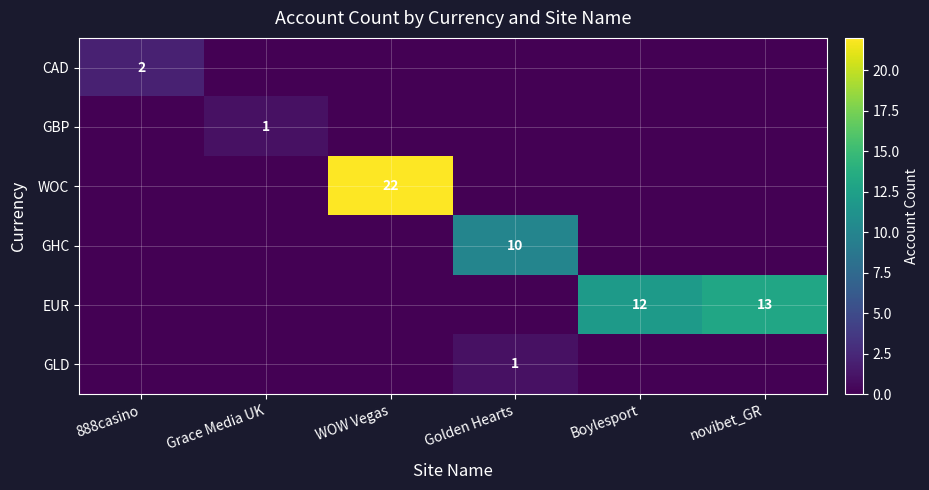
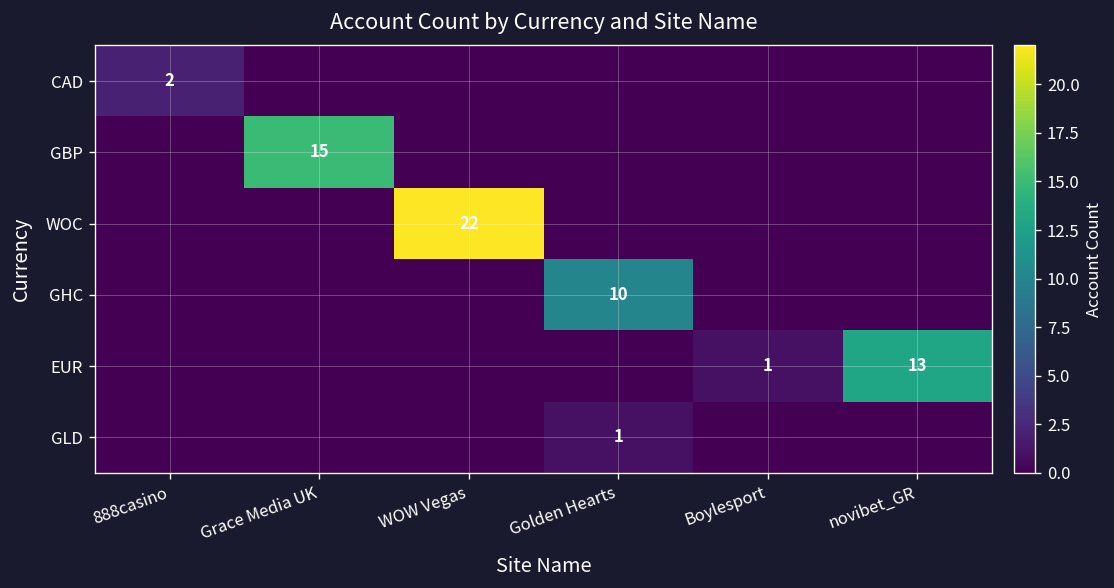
GBP, Grace Media UK: 1 -> 15
EUR, Boylesport: 12 -> 1
